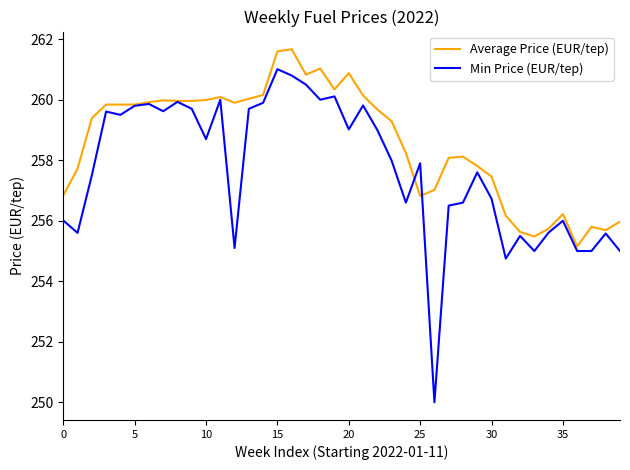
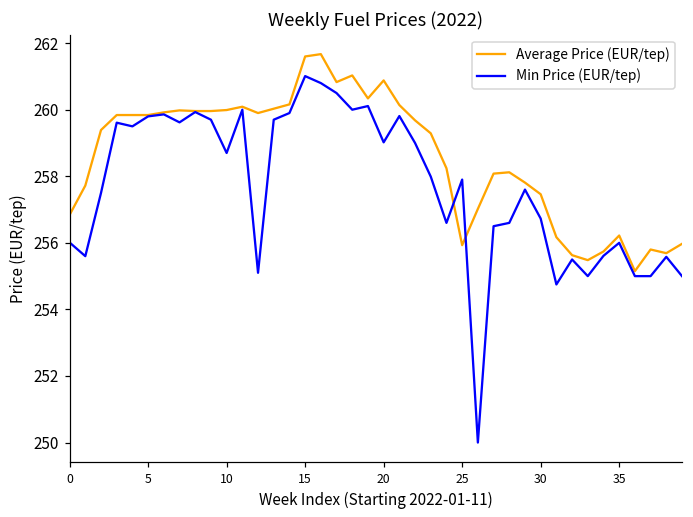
Average Price (EUR/tep), 25: 256.8 -> 255.9
